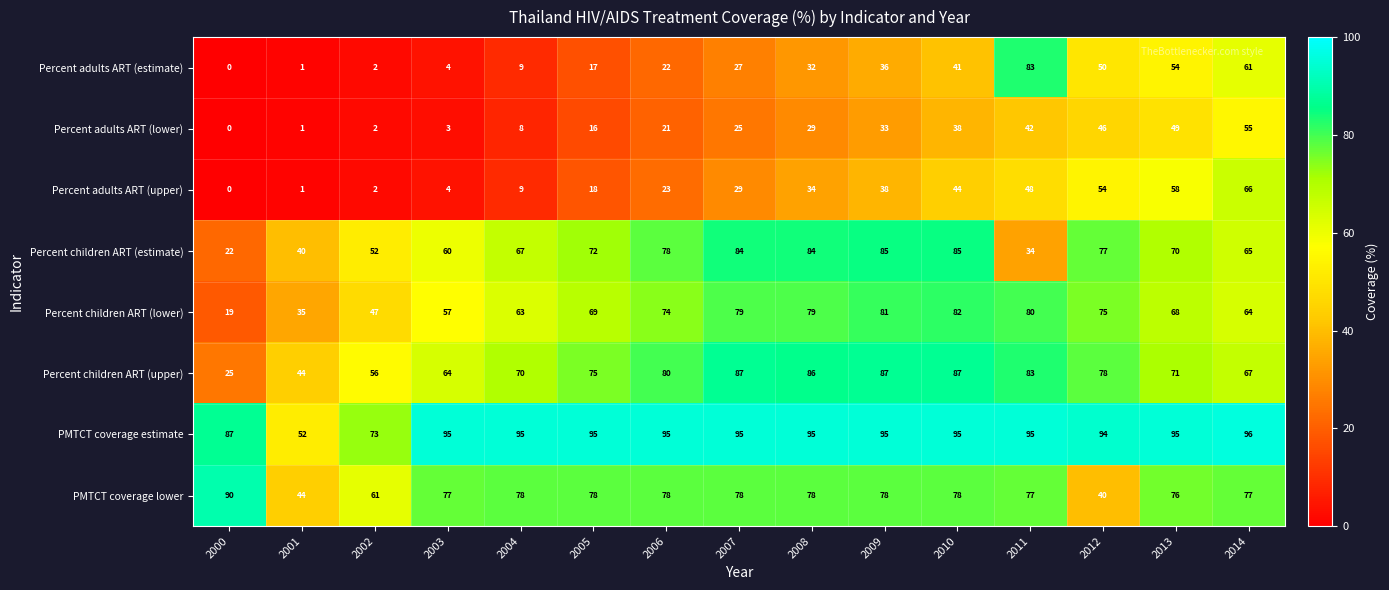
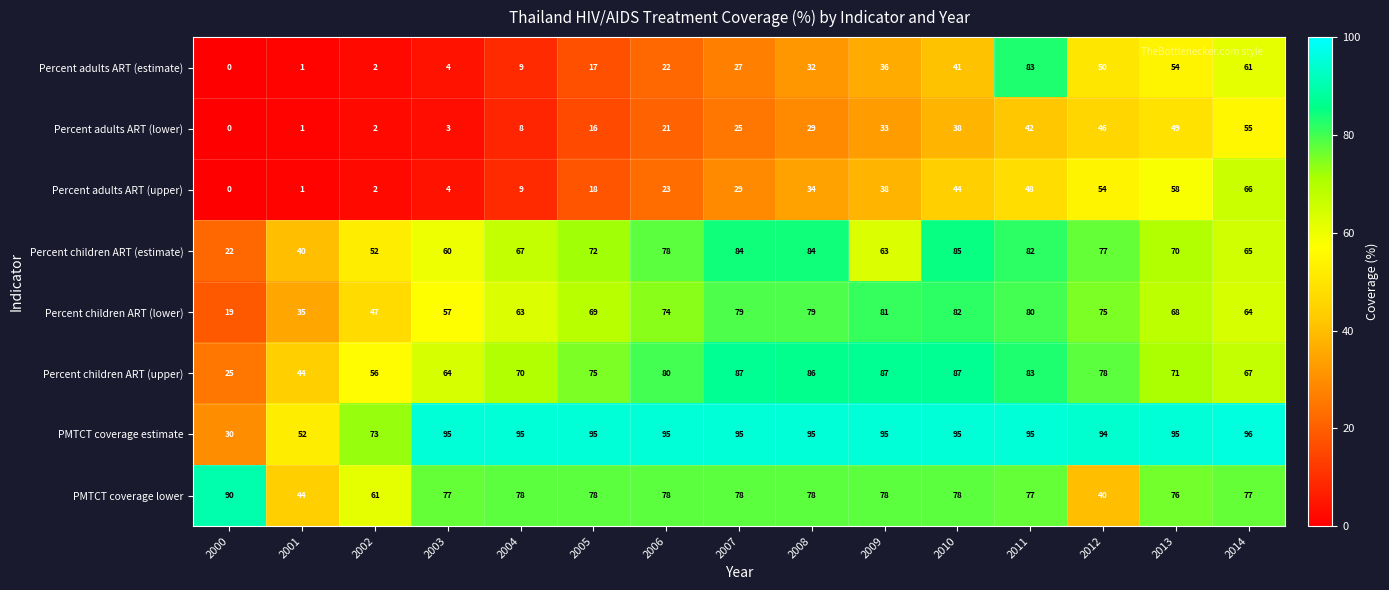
Percent children ART (estimate), 2009: 85 -> 63
Percent children ART (estimate), 2011: 34 -> 82
PMTCT coverage estimate, 2000: 87 -> 30
